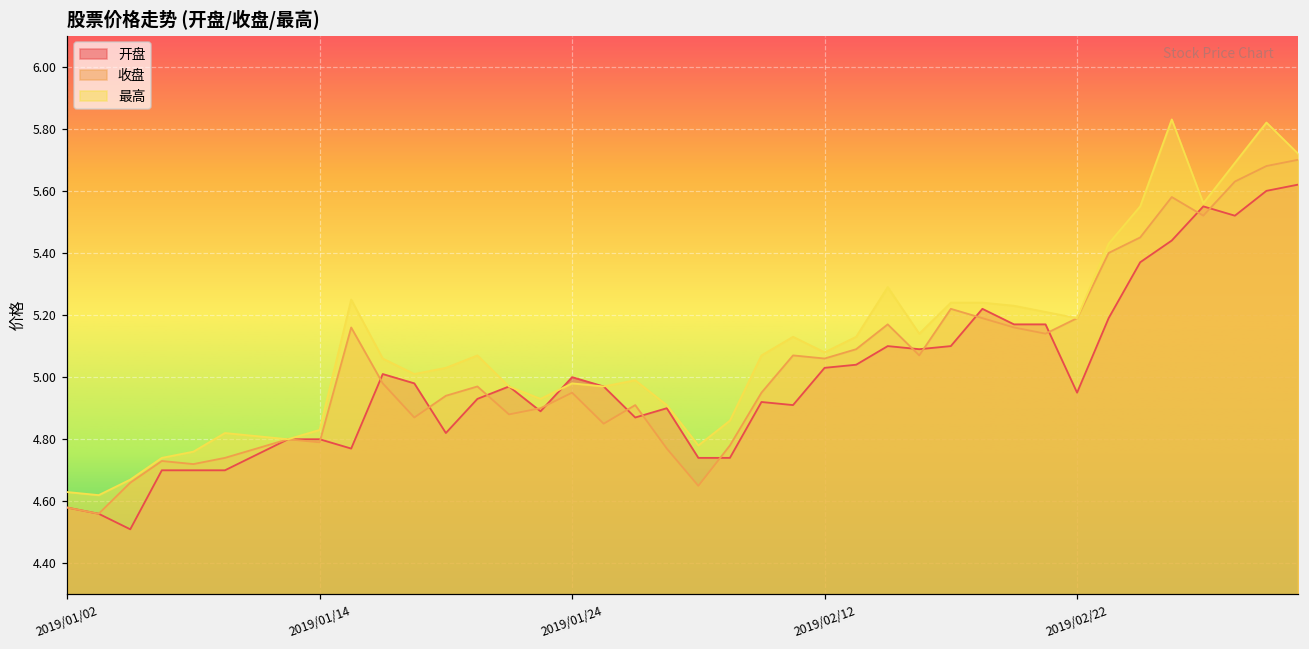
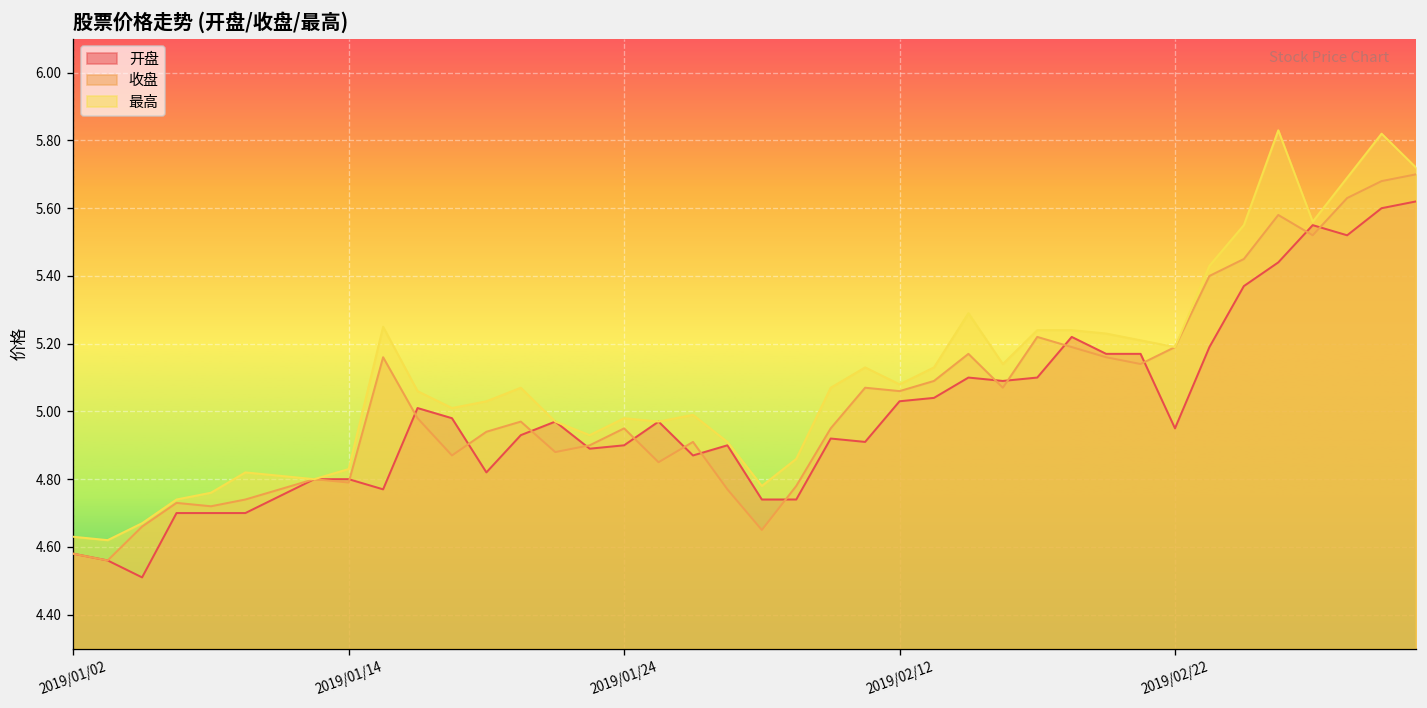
开盘, 2019/01/24: 5.0 -> 4.9
